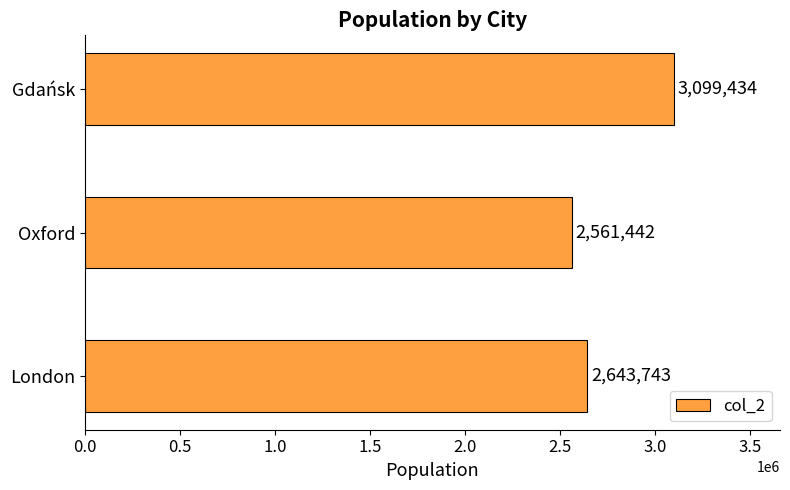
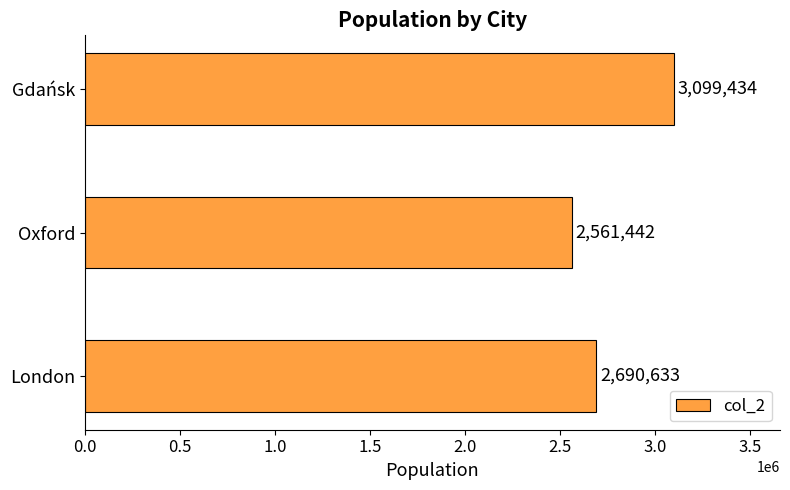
London: 2,643,743 -> 2,690,633
